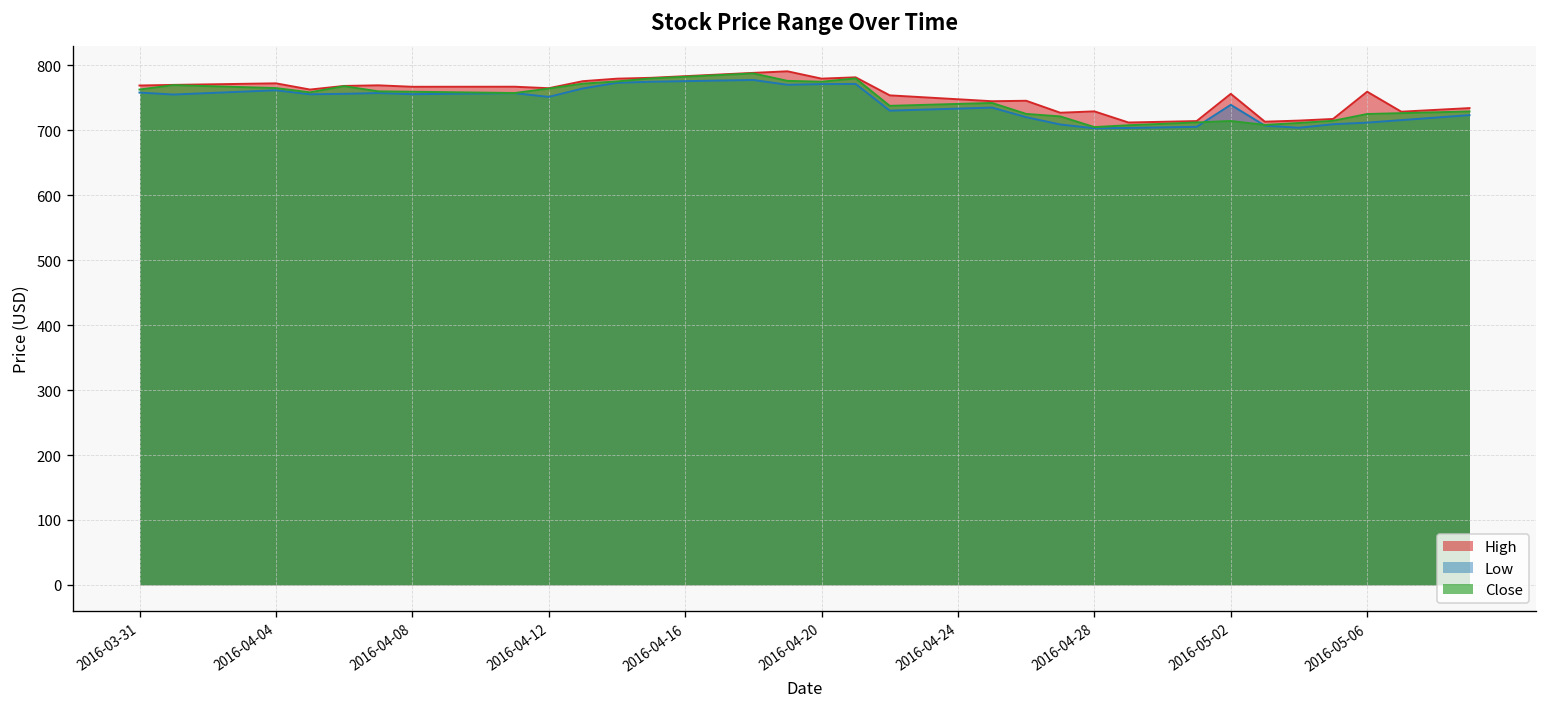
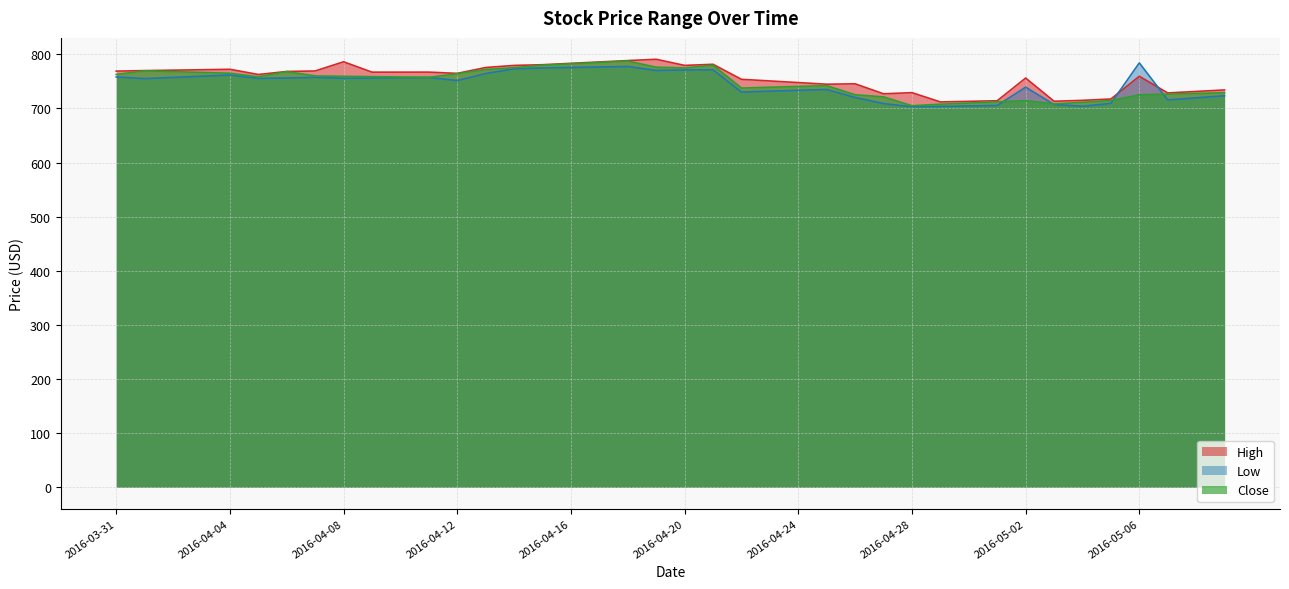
High, 2016-04-08: 770 -> 790
Low, 2016-05-06: 710 -> 780
